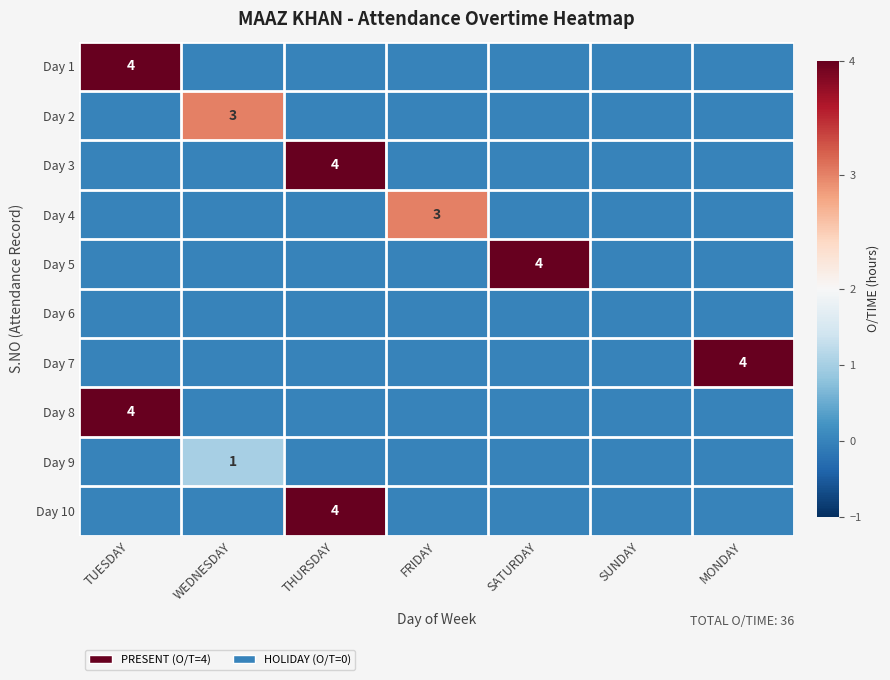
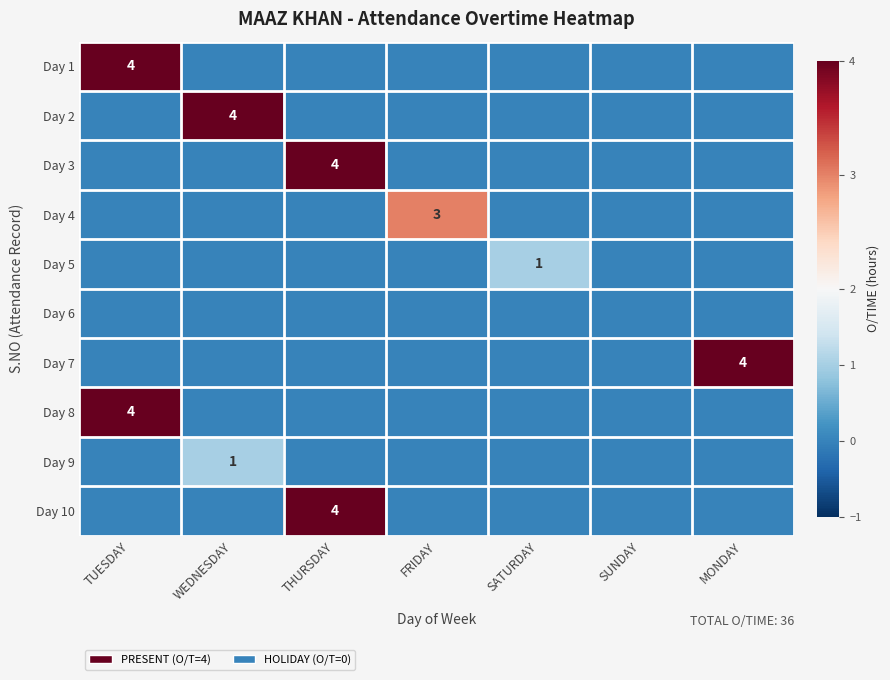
Day 2, WEDNESDAY: 3 -> 4
Day 5, SATURDAY: 4 -> 1
